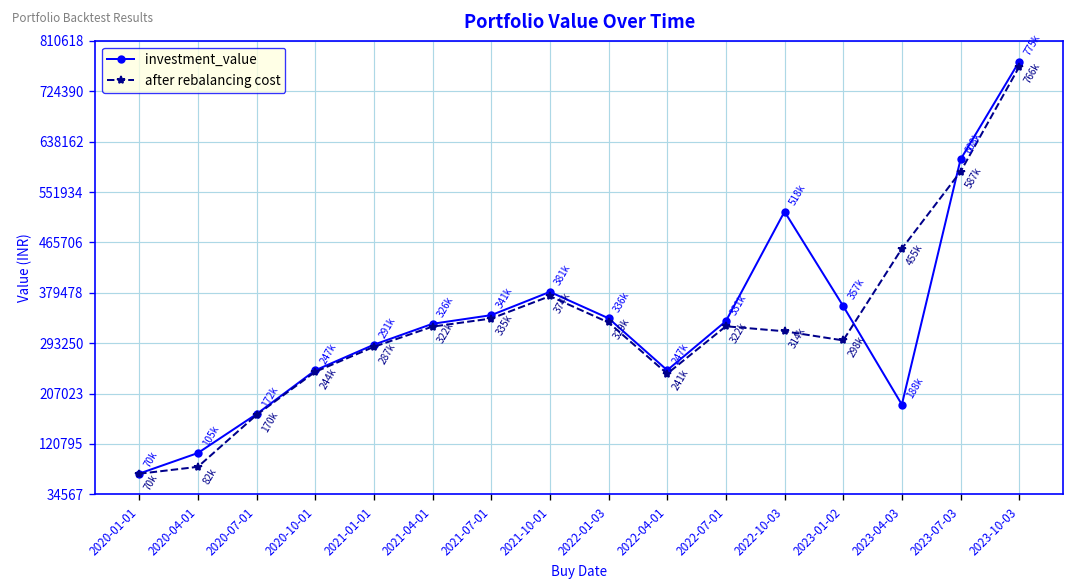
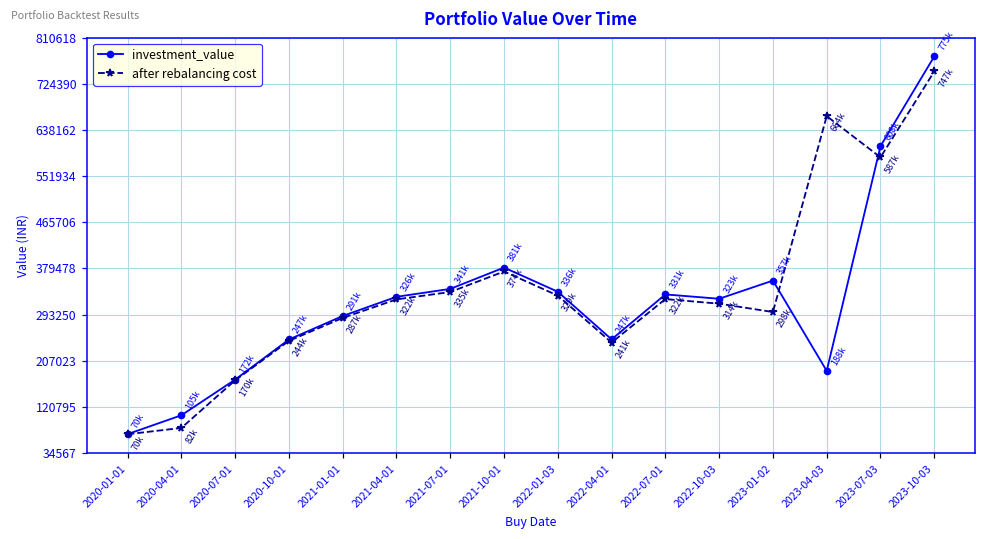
investment_value, 2022-10-03: 518k -> 323k
after rebalancing cost, 2023-04-03: 455k -> 664k
after rebalancing cost, 2023-10-03: 766k -> 747k
